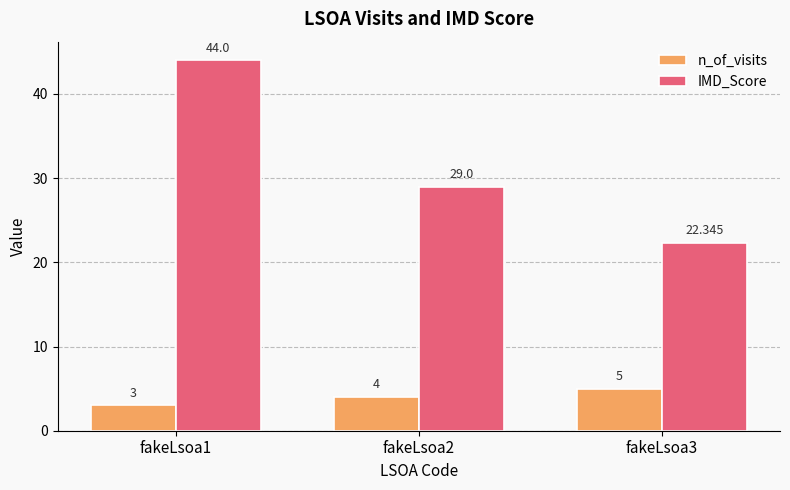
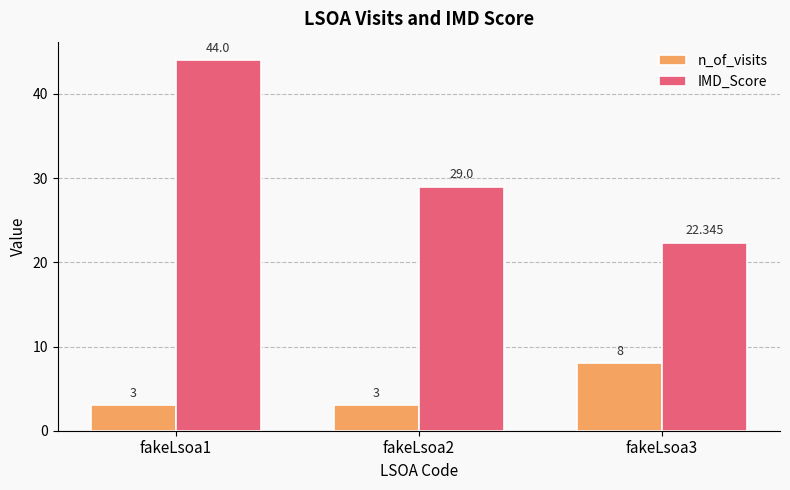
n_of_visits, fakeLsoa2: 4 -> 3
n_of_visits, fakeLsoa3: 5 -> 8
